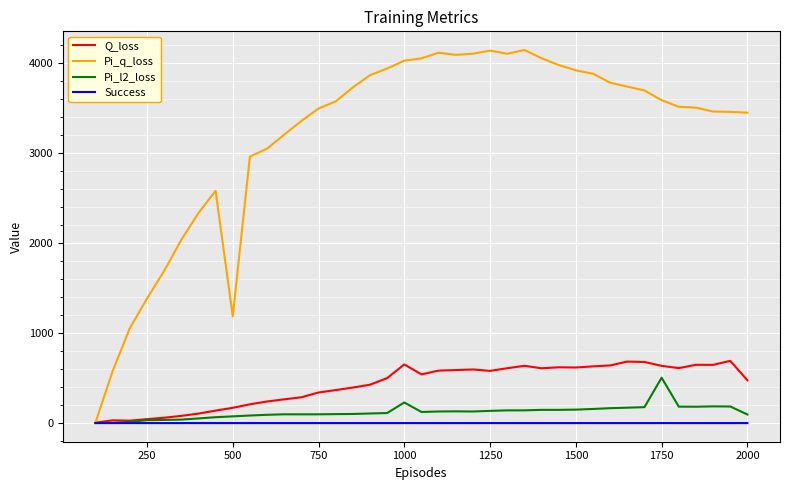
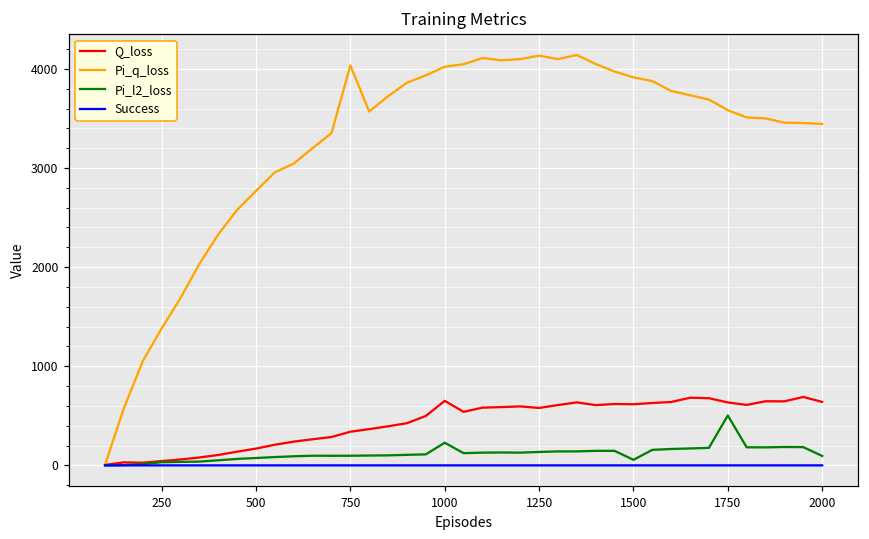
Pi_q_loss, 500: 1200 -> 2800
Pi_q_loss, 750: 3500 -> 4000
Pi_l2_loss, 1500: 150 -> 60
Q_loss, 2000: 500 -> 600
